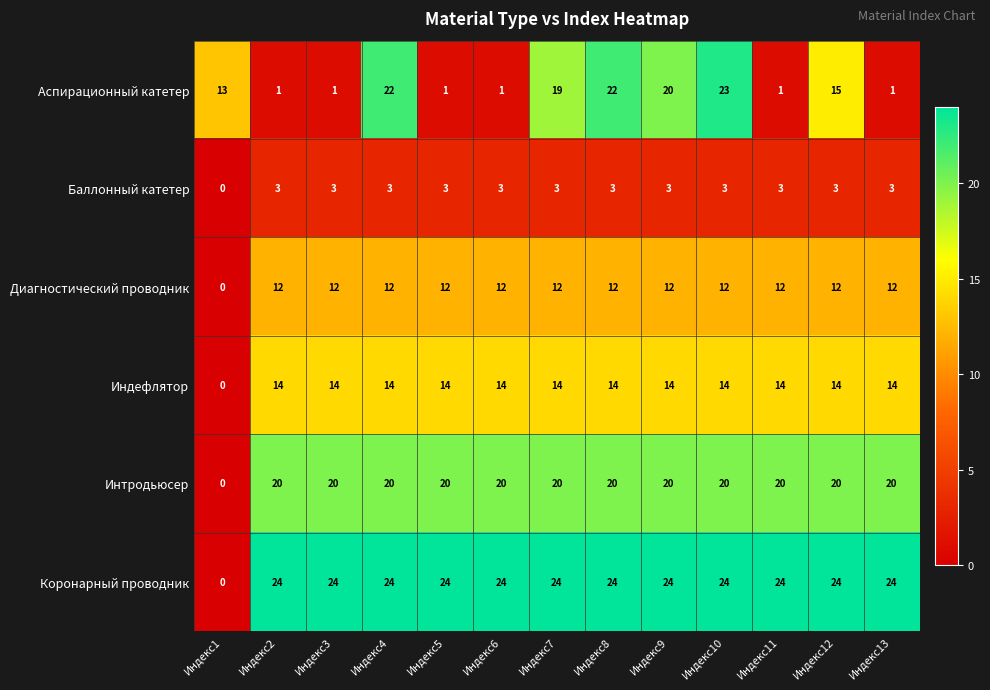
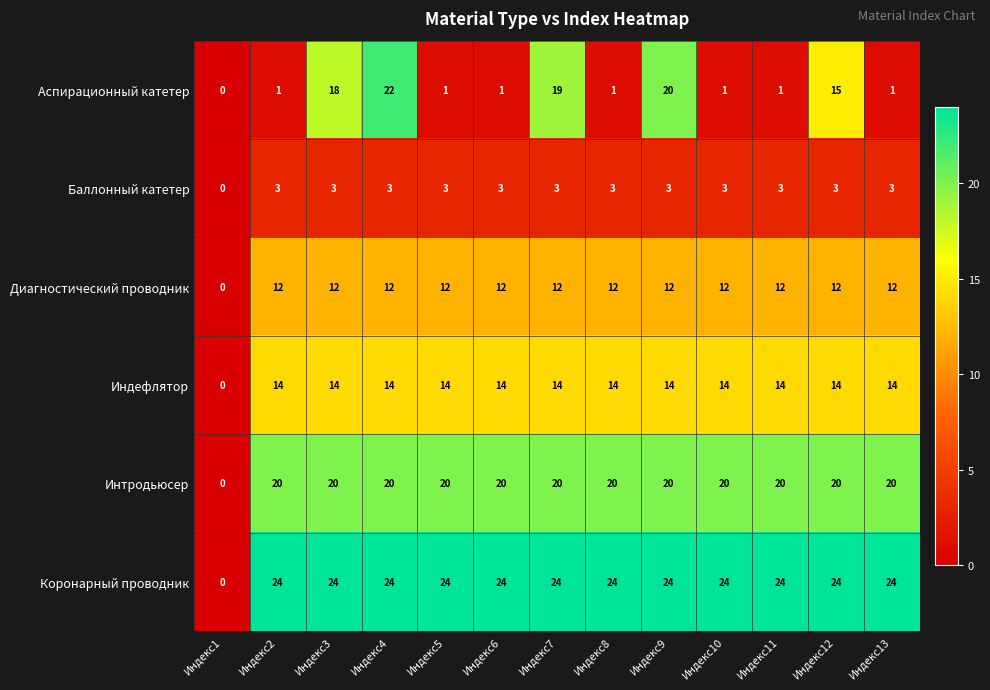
Аспирационный катетер, Индекс1: 13 -> 0
Аспирационный катетер, Индекс3: 1 -> 18
Аспирационный катетер, Индекс8: 22 -> 1
Аспирационный катетер, Индекс10: 23 -> 1
